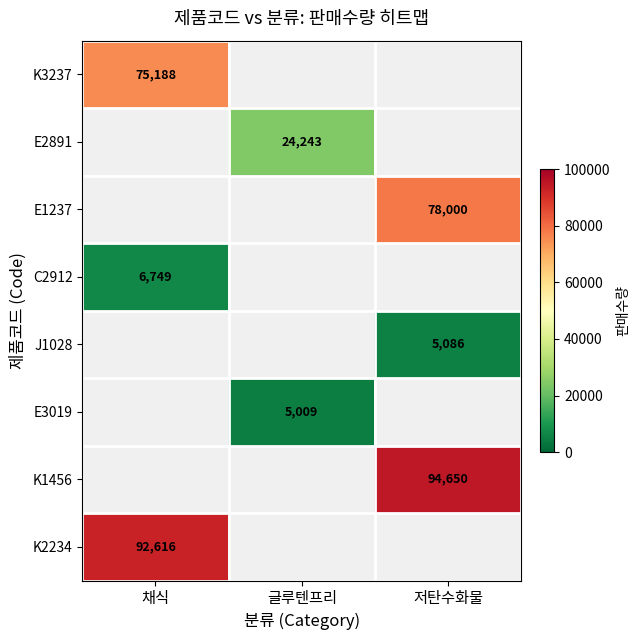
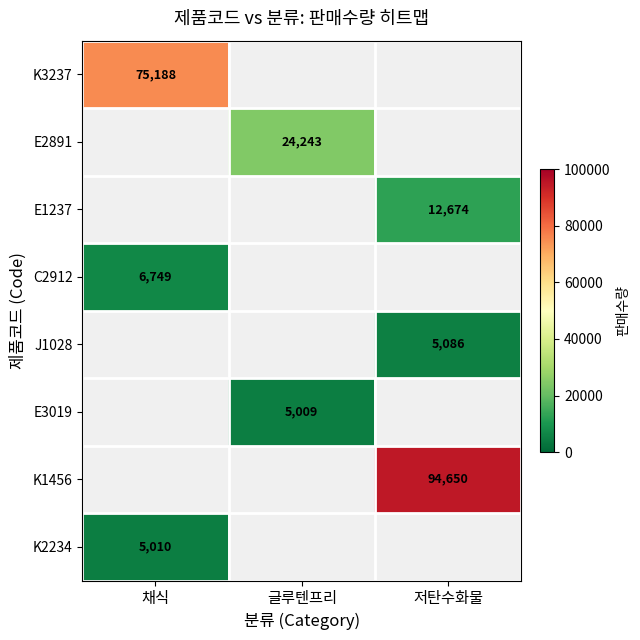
E1237, 저탄수화물: 78,000 -> 12,674
K2234, 채식: 92,616 -> 5,010
